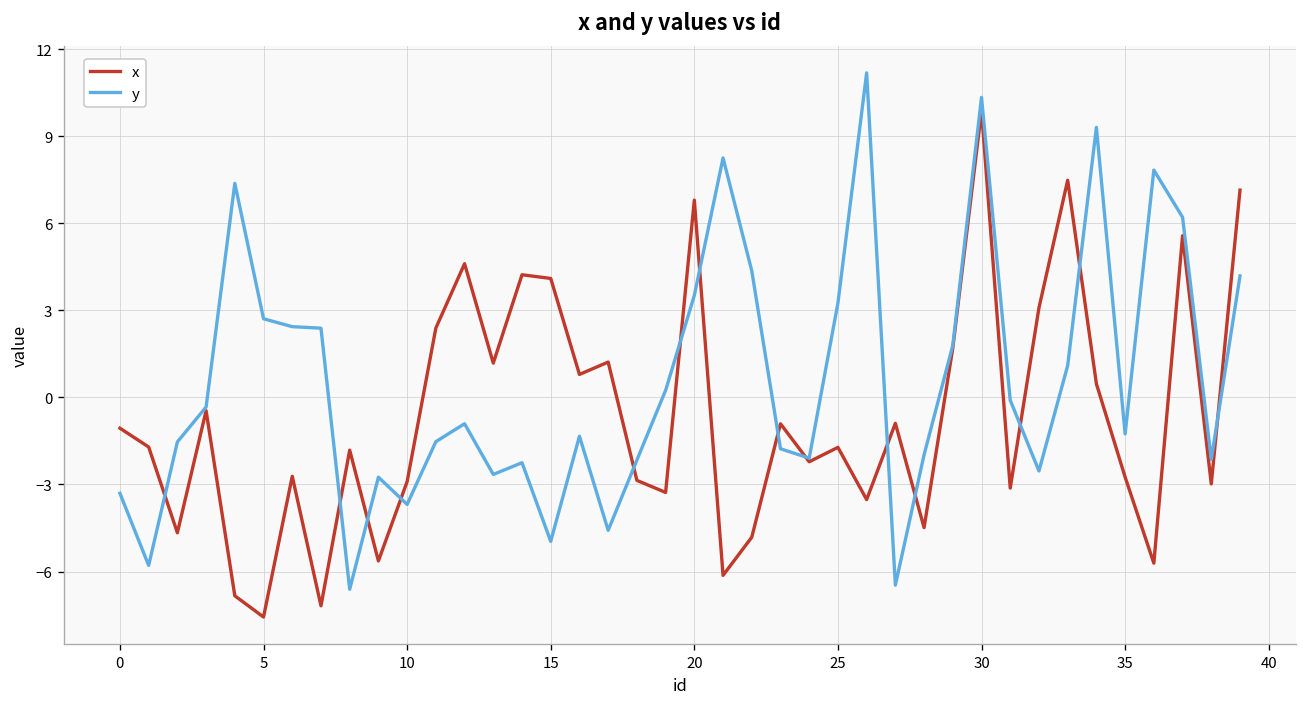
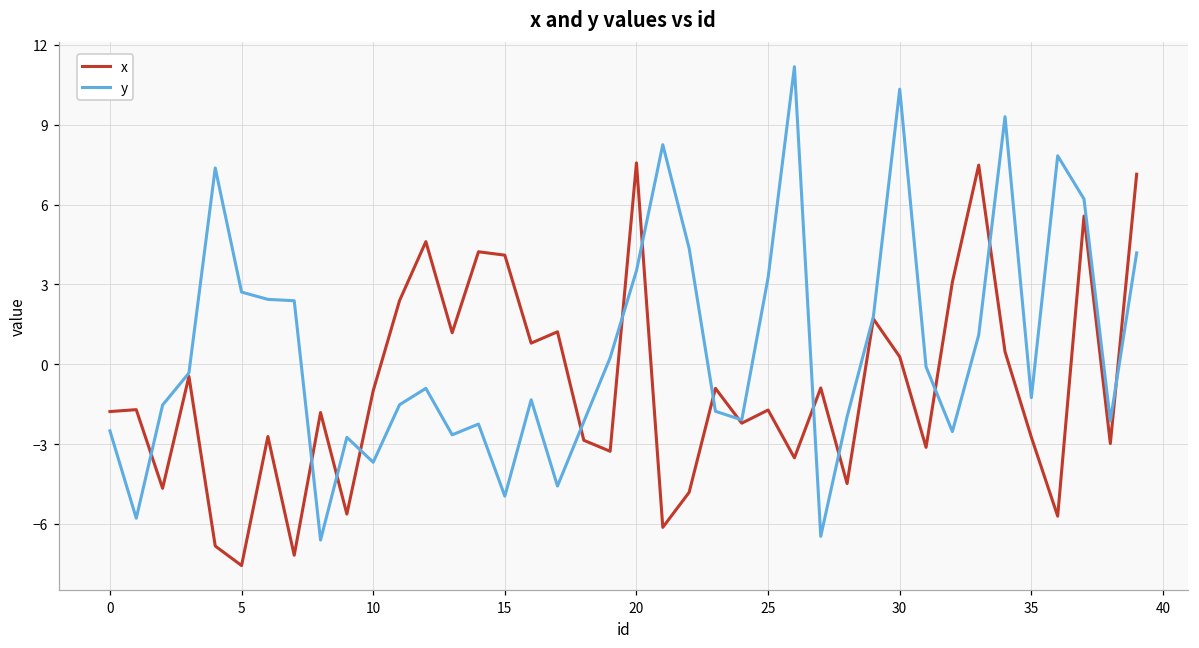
x, 0: -1.1 -> -1.8
y, 0: -3.3 -> -2.5
x, 10: -2.9 -> -1.0
x, 20: 6.8 -> 7.6
x, 30: 9.9 -> 0.3
